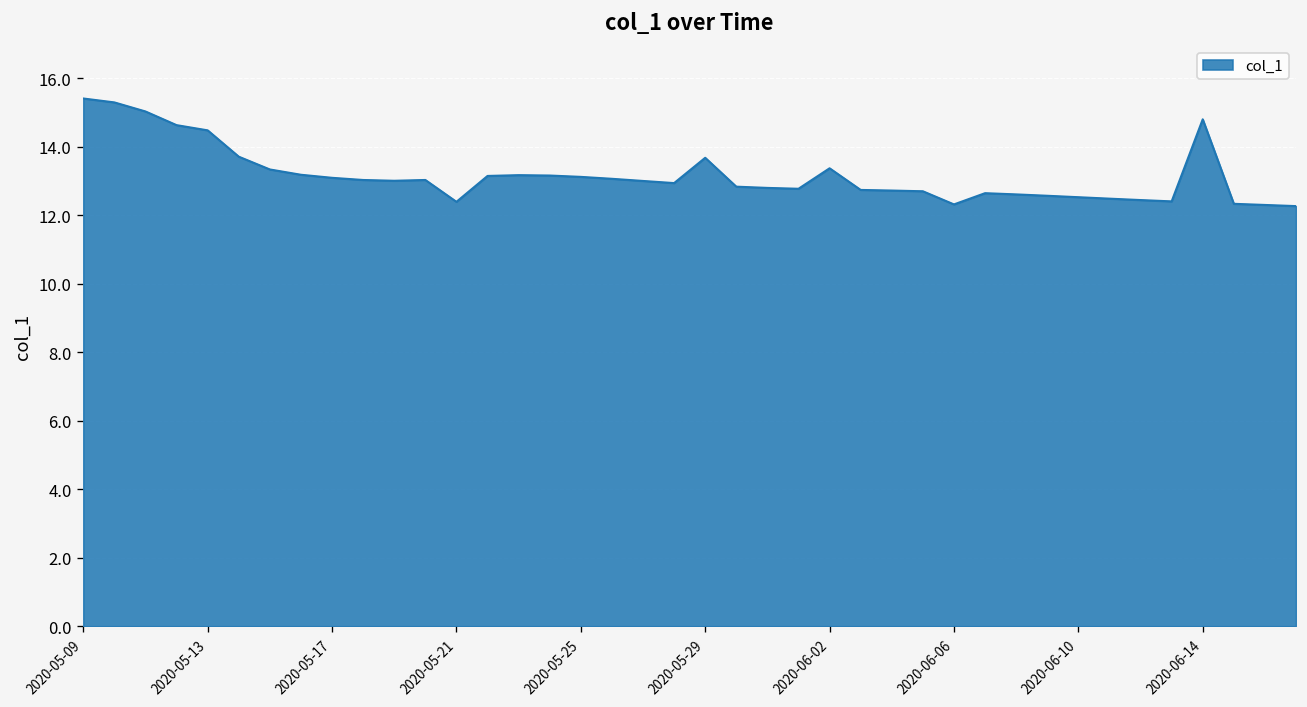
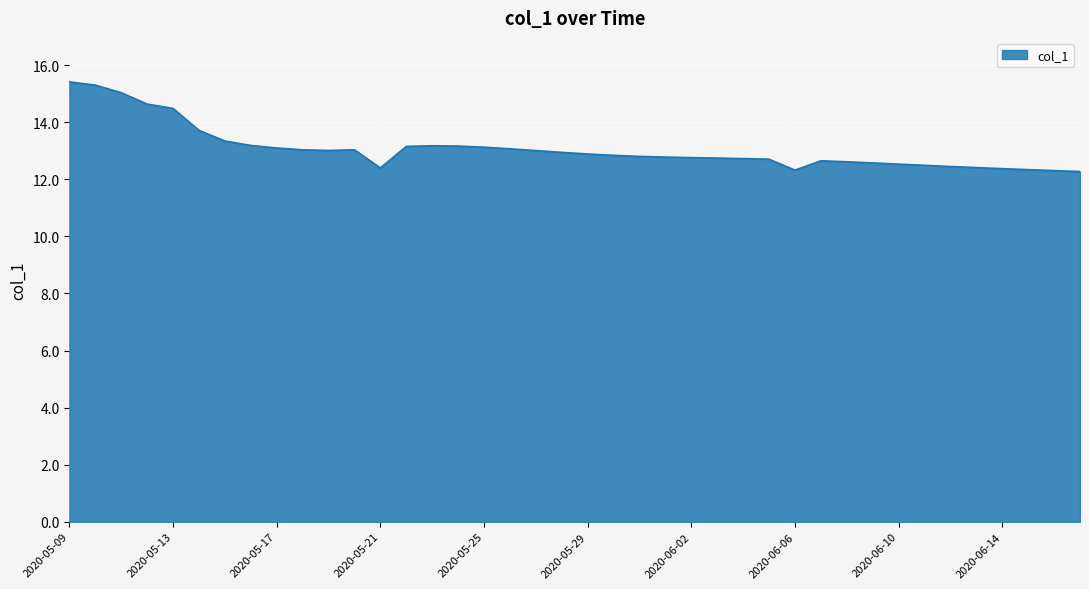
2020-05-29: 13.7 -> 12.9
2020-06-02: 13.4 -> 12.8
2020-06-14: 14.8 -> 12.4
